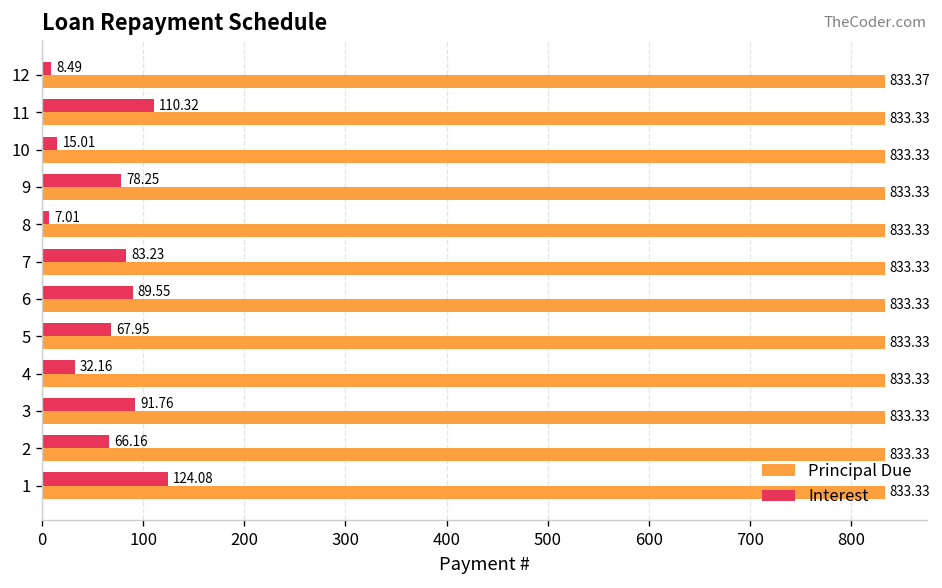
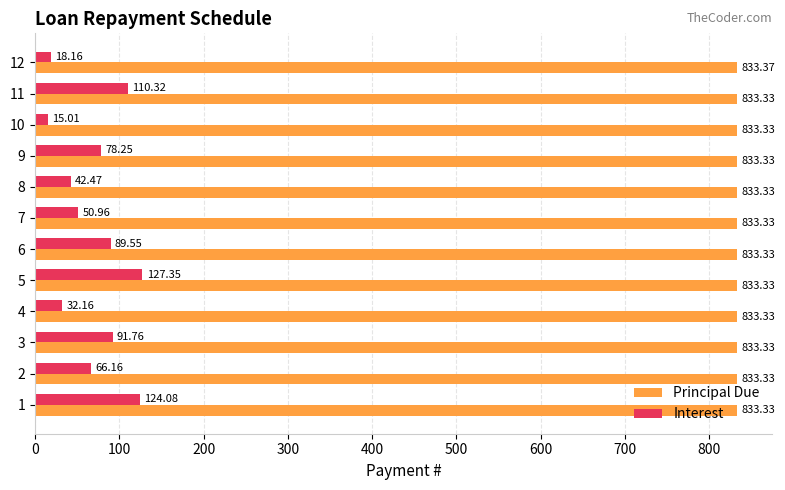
Interest, 12: 8.49 -> 18.16
Interest, 8: 7.01 -> 42.47
Interest, 7: 83.23 -> 50.96
Interest, 5: 67.95 -> 127.35
